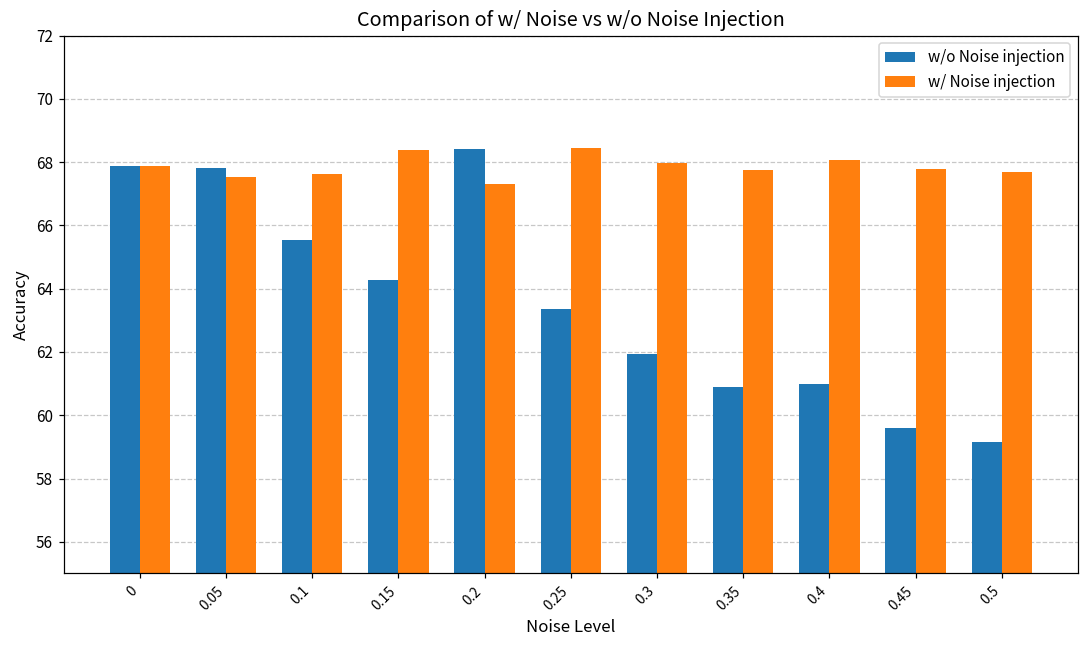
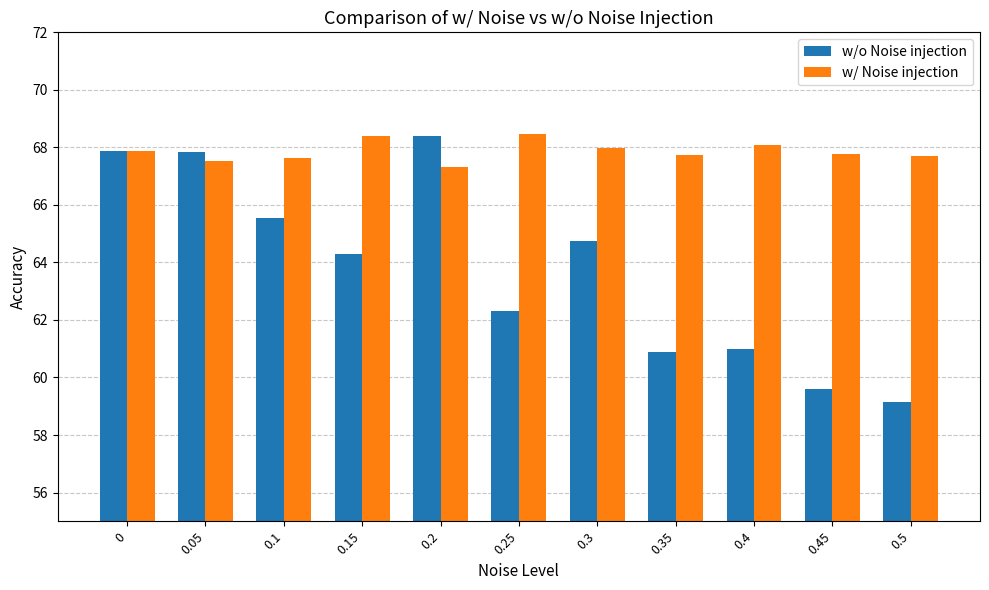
w/o Noise injection, 0.25: 63.4 -> 62.3
w/o Noise injection, 0.3: 61.9 -> 64.7
